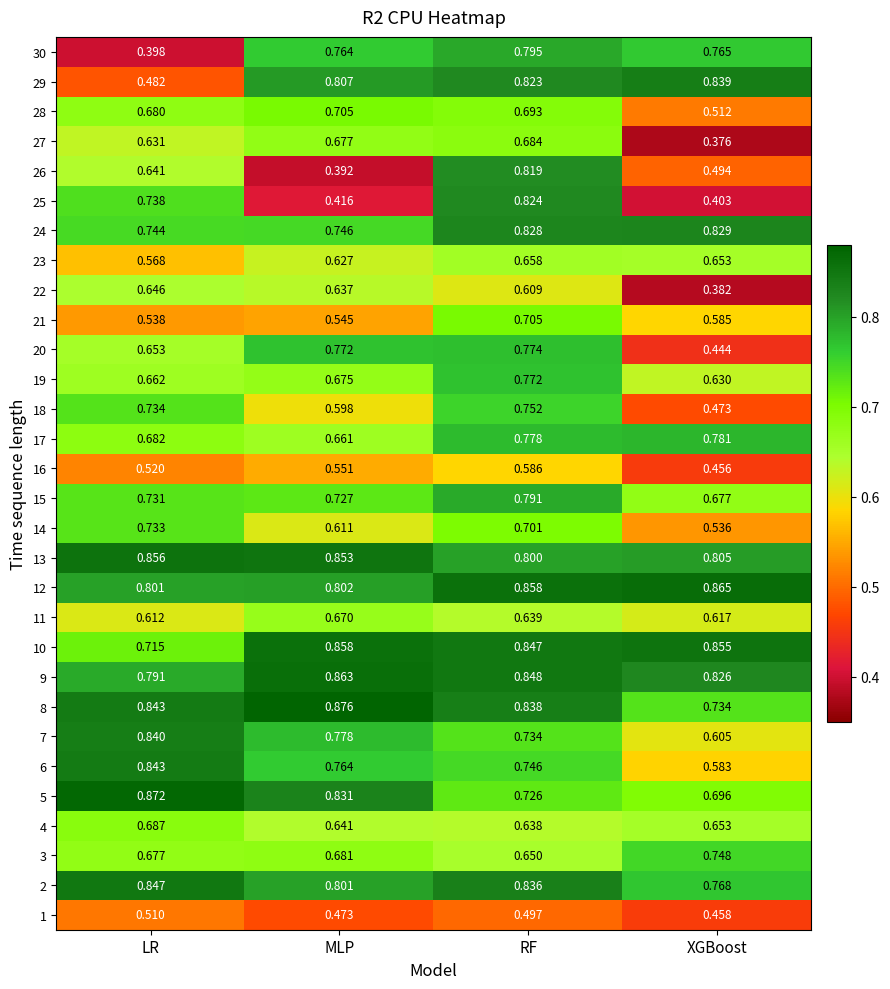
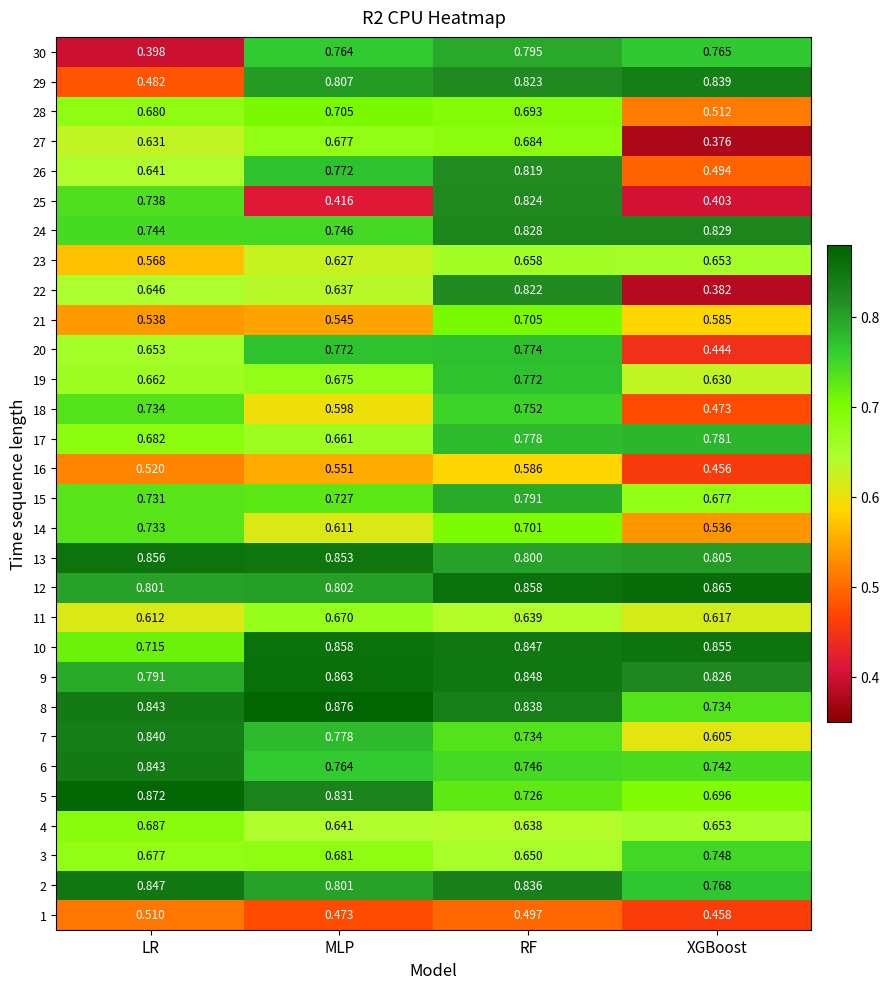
26, MLP: 0.392 -> 0.772
22, RF: 0.609 -> 0.822
6, XGBoost: 0.583 -> 0.742
